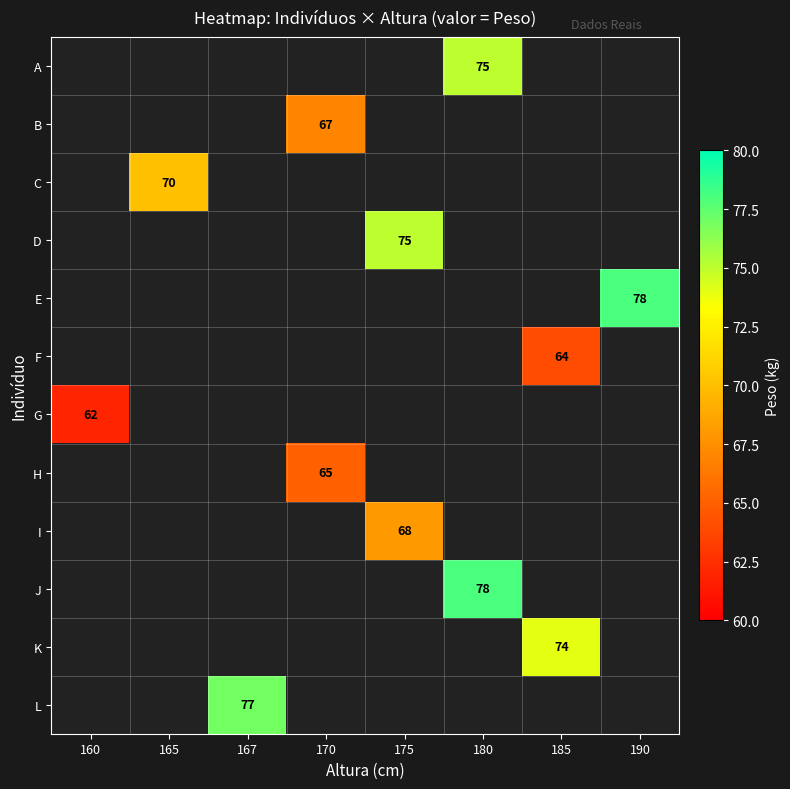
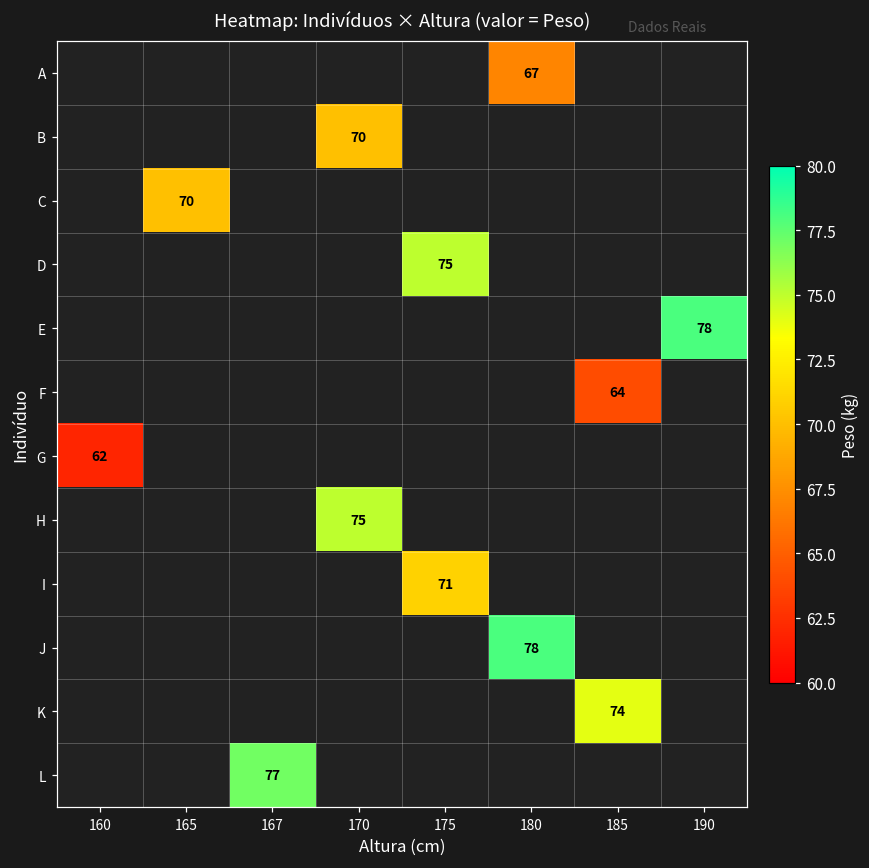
A, 180: 75 -> 67
B, 170: 67 -> 70
H, 170: 65 -> 75
I, 175: 68 -> 71
